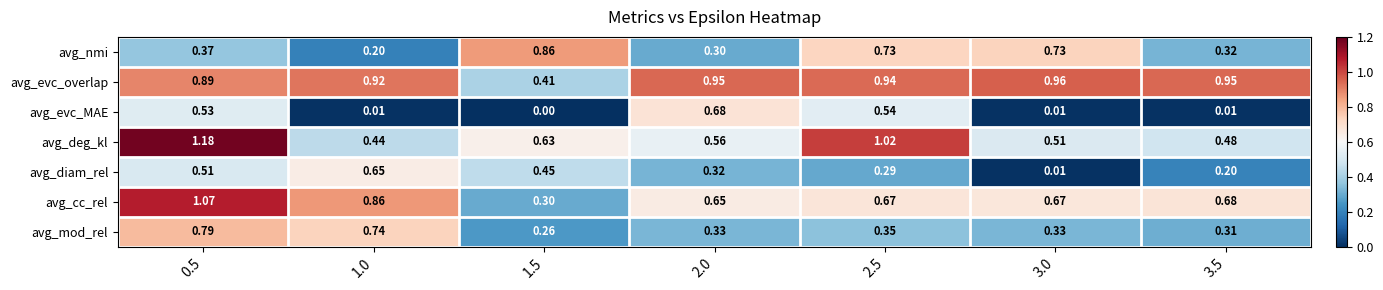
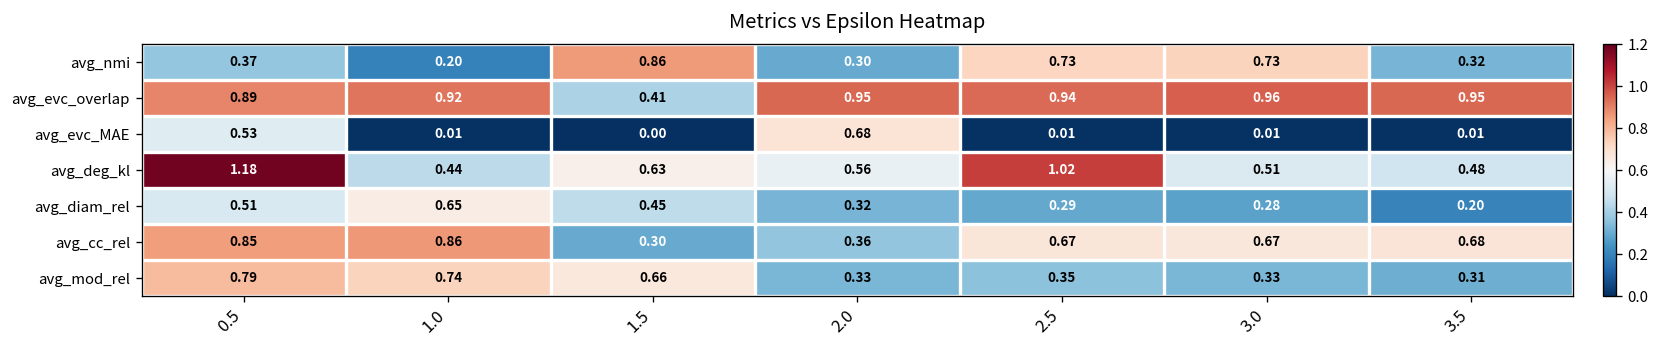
avg_evc_MAE, 2.5: 0.54 -> 0.01
avg_diam_rel, 3.0: 0.01 -> 0.28
avg_cc_rel, 0.5: 1.07 -> 0.85
avg_cc_rel, 2.0: 0.65 -> 0.36
avg_mod_rel, 1.5: 0.26 -> 0.66
